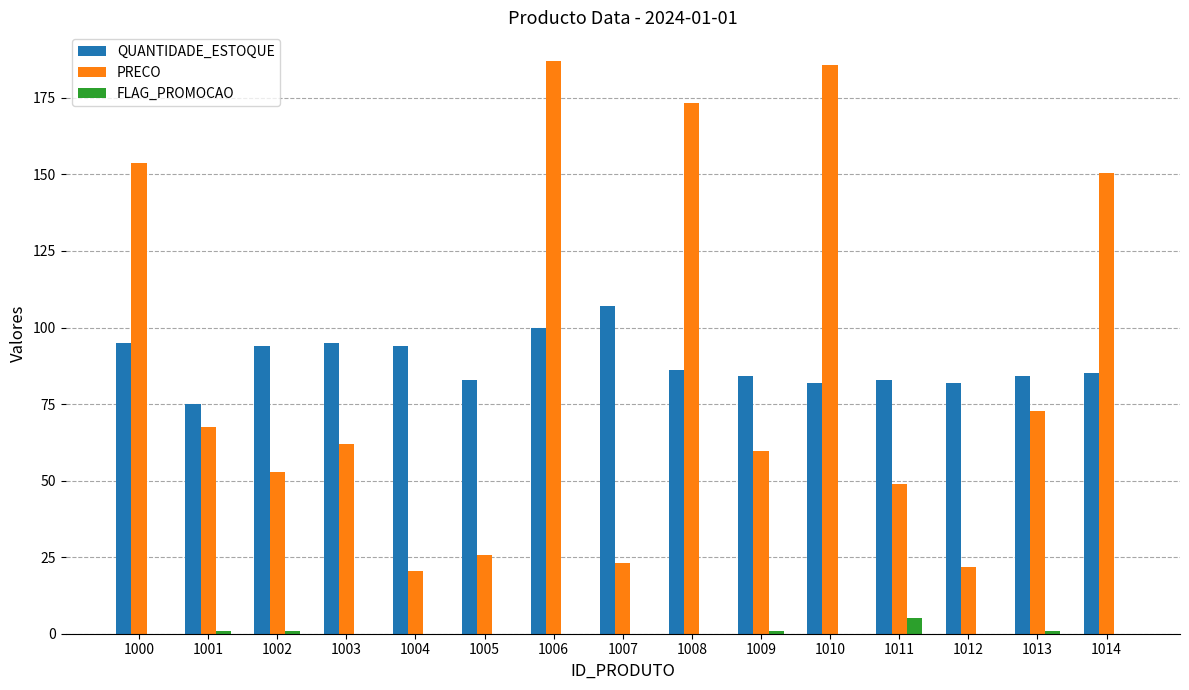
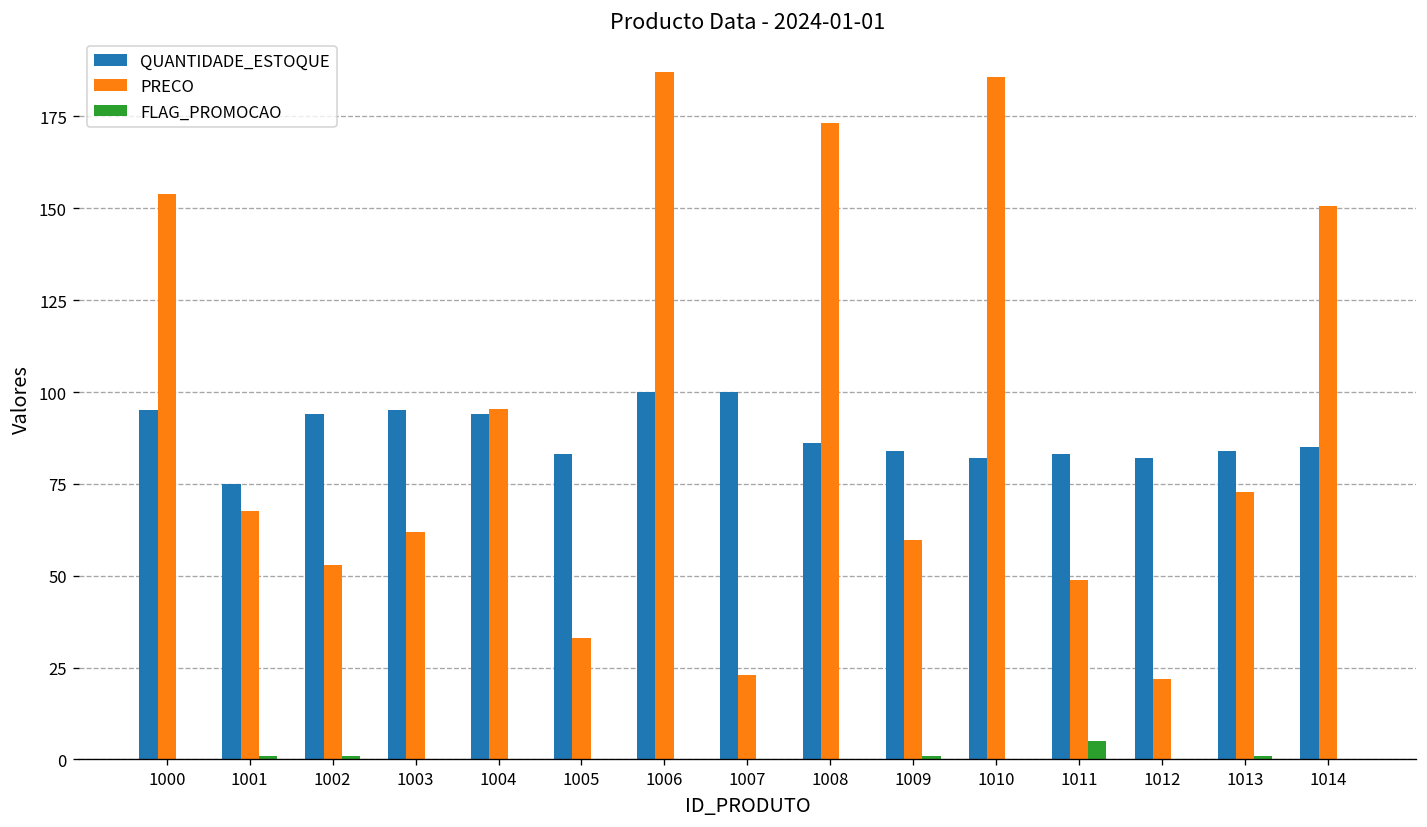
PRECO, 1004: 20 -> 95
PRECO, 1005: 26 -> 33
QUANTIDADE_ESTOQUE, 1007: 107 -> 100
